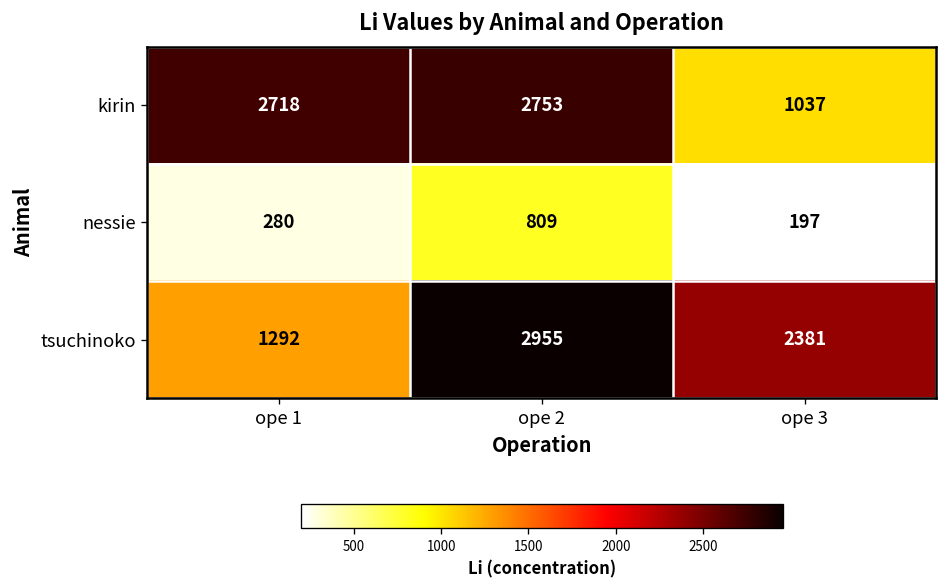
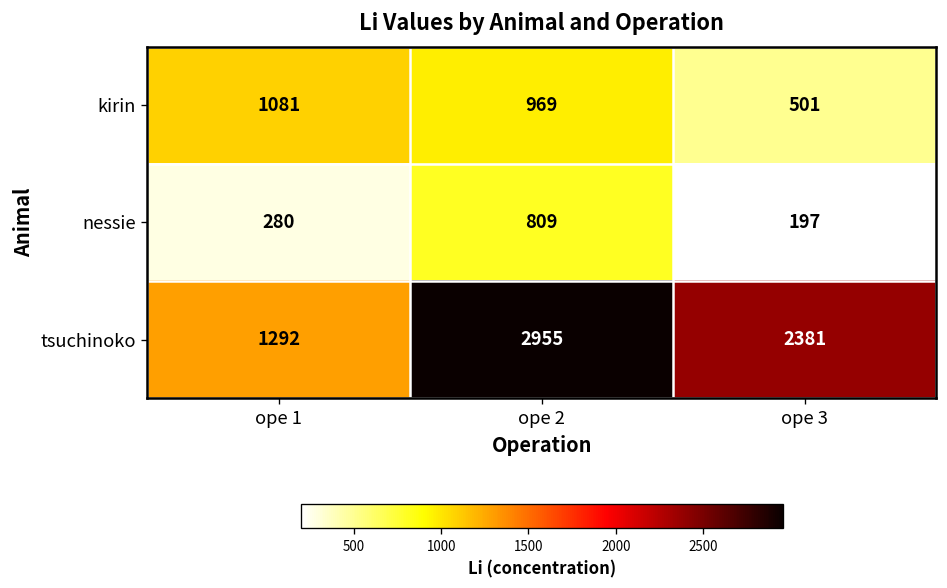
kirin, ope 1: 2718 -> 1081
kirin, ope 2: 2753 -> 969
kirin, ope 3: 1037 -> 501
